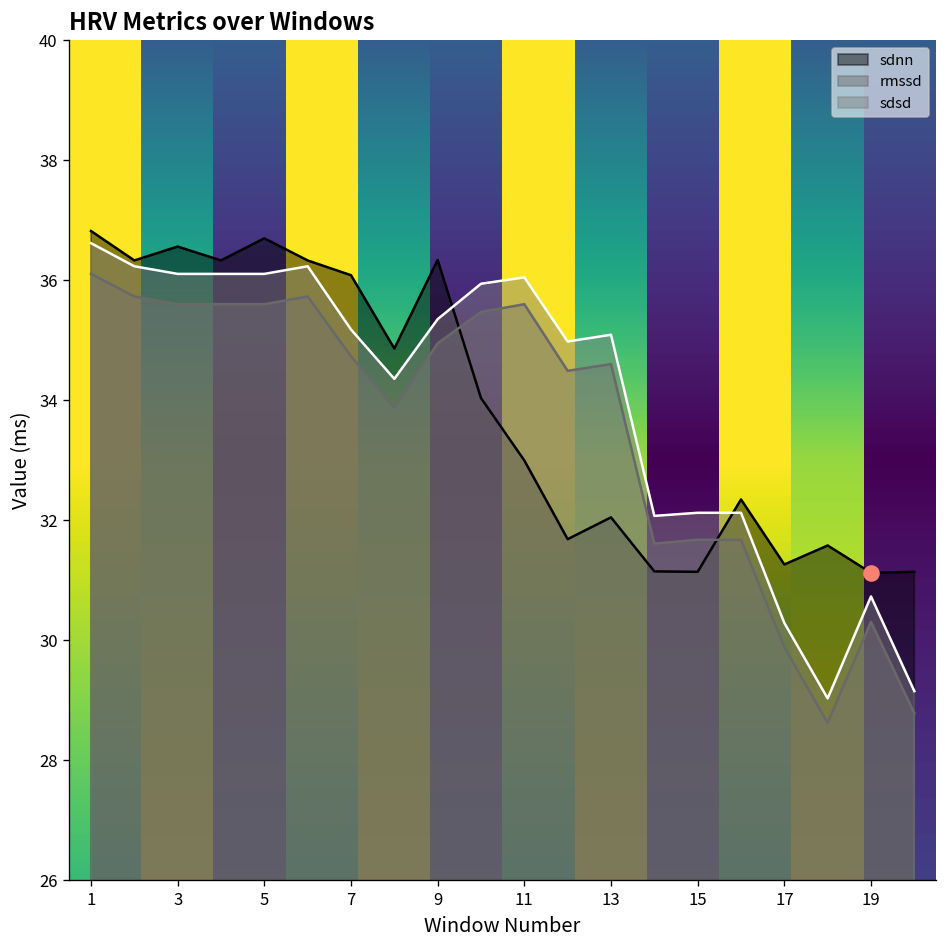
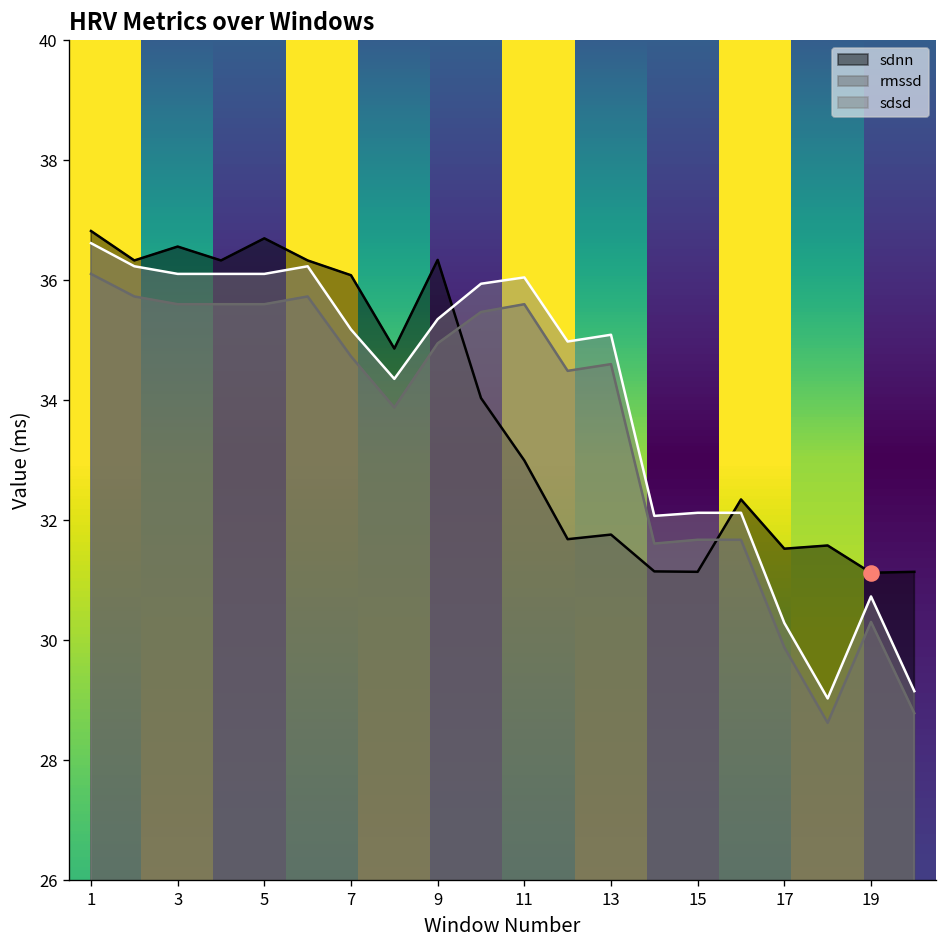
sdnn, 13: 32.0 -> 31.8
sdnn, 17: 31.3 -> 31.5
